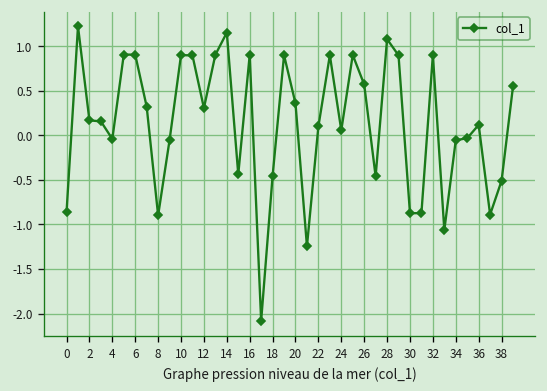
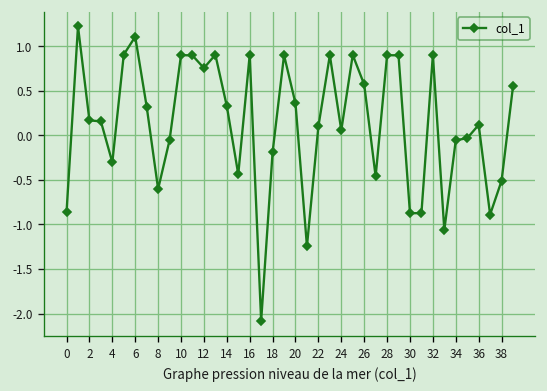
4: 0.0 -> -0.3
6: 0.9 -> 1.1
8: -0.9 -> -0.6
12: 0.3 -> 0.8
14: 1.2 -> 0.3
18: -0.5 -> -0.2
28: 1.1 -> 0.9
